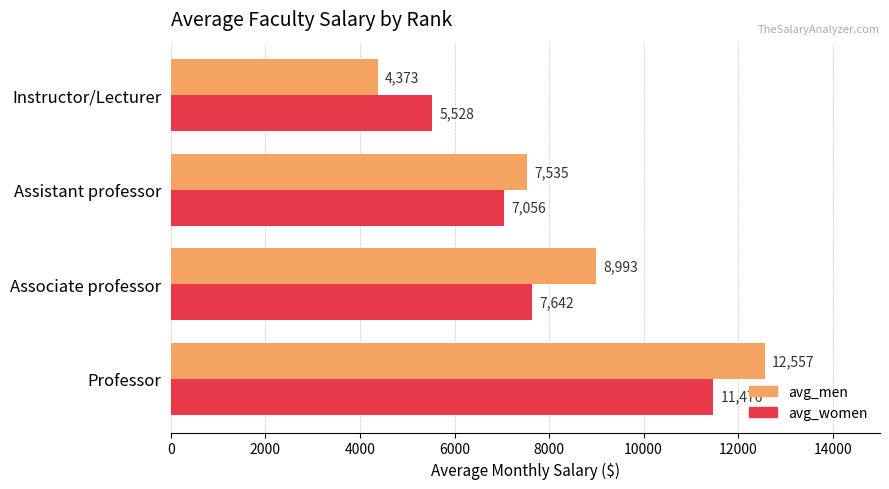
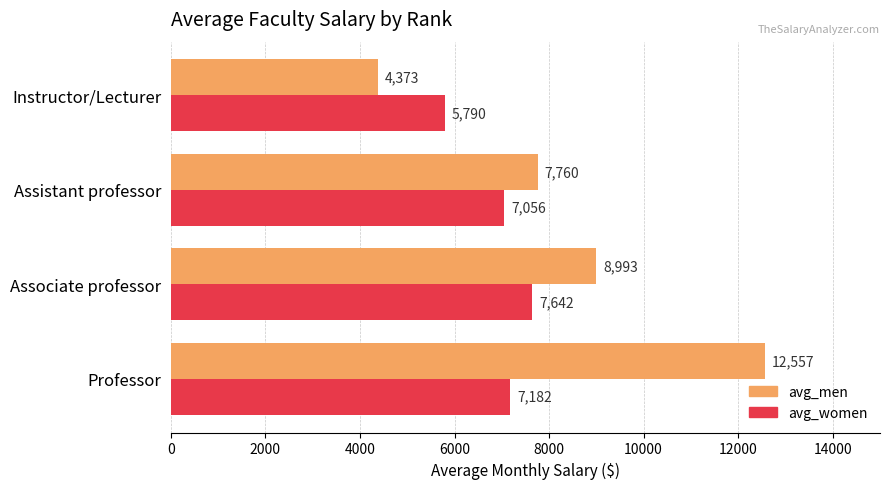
avg_women, Instructor/Lecturer: 5,528 -> 5,790
avg_men, Assistant professor: 7,535 -> 7,760
avg_women, Professor: 11,476 -> 7,182
